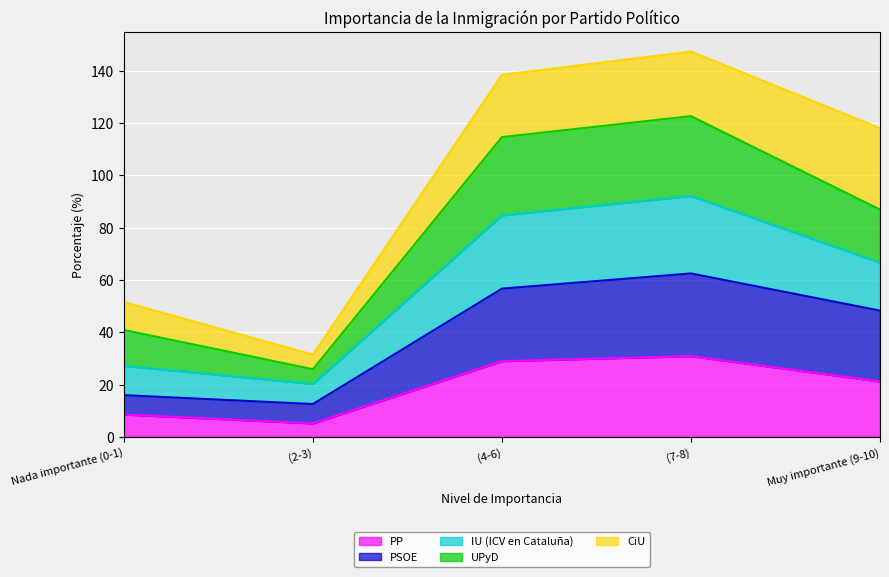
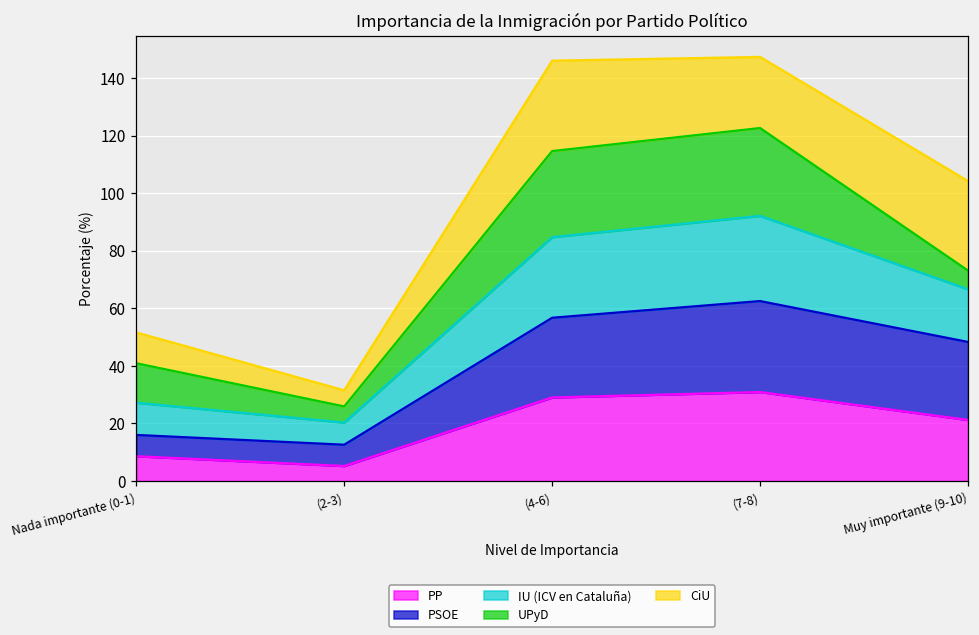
CiU, (4-6): 24 -> 31
UPyD, Muy importante (9-10): 20 -> 7
